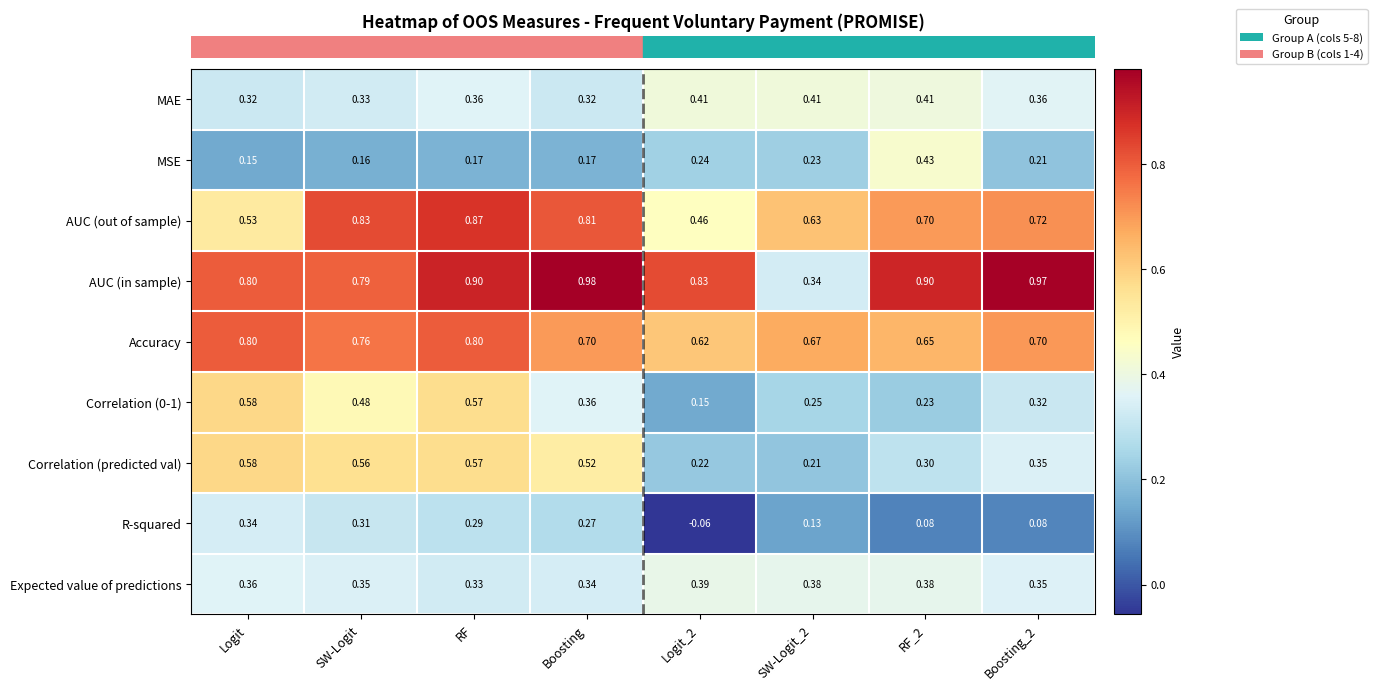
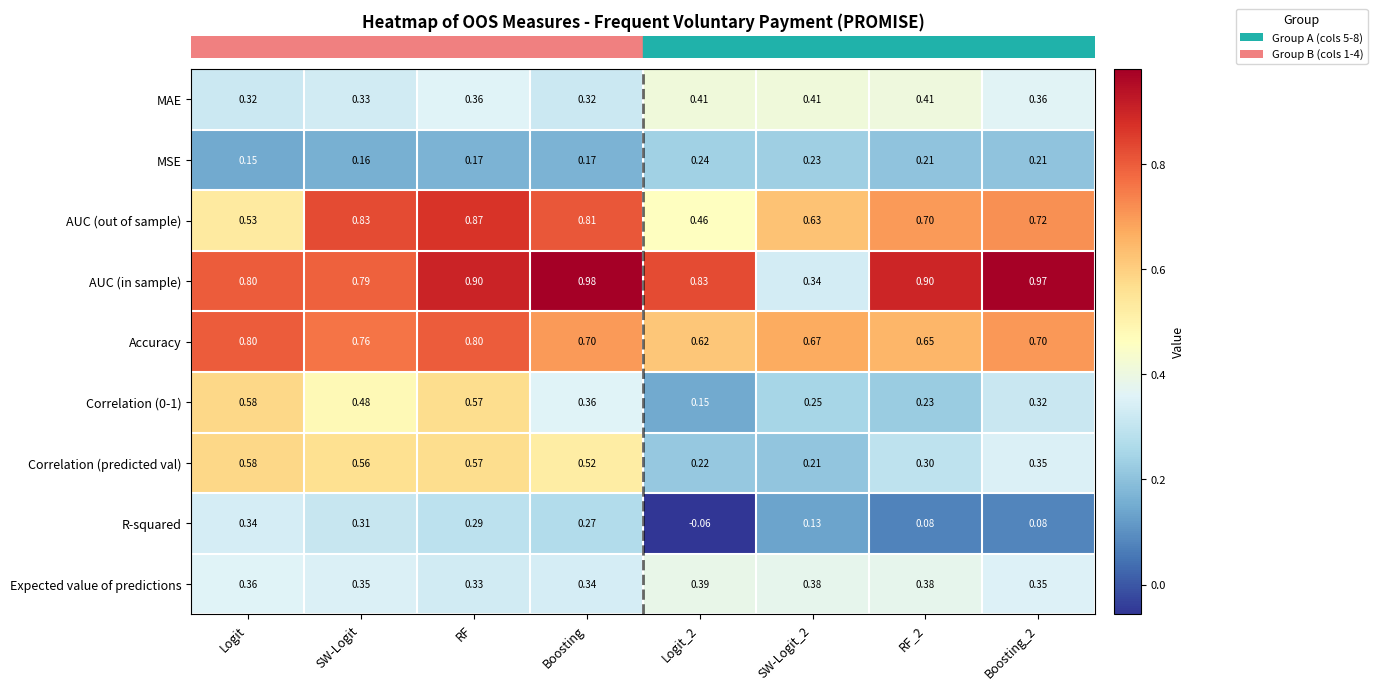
MSE, RF_2: 0.43 -> 0.21
